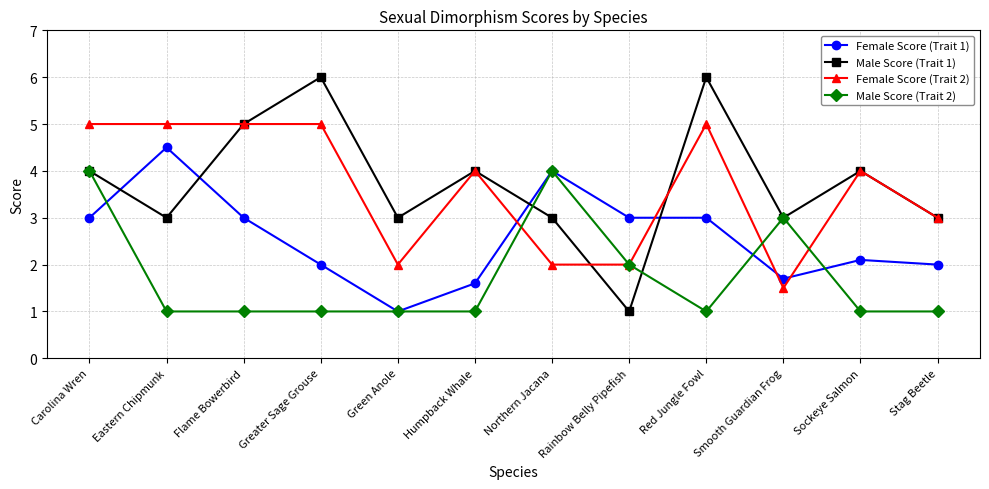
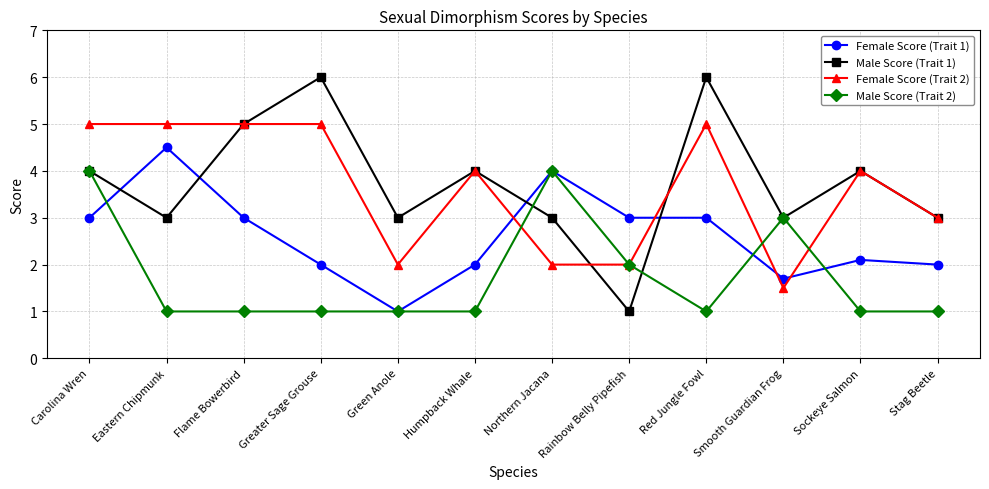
Female Score (Trait 1), Humpback Whale: 1.6 -> 2.0
